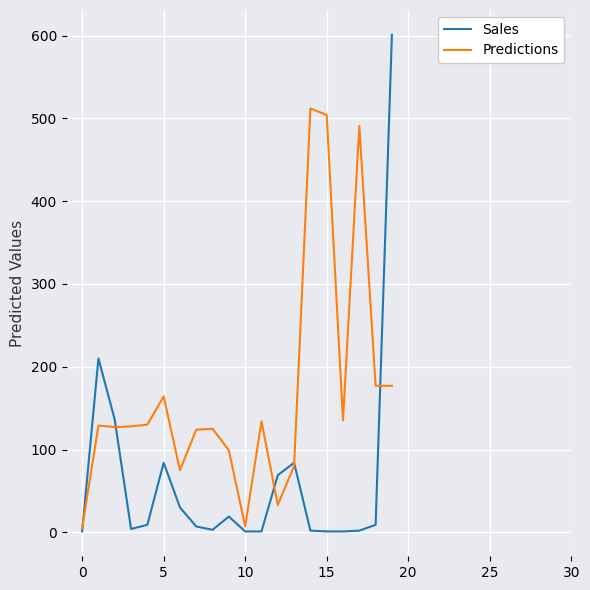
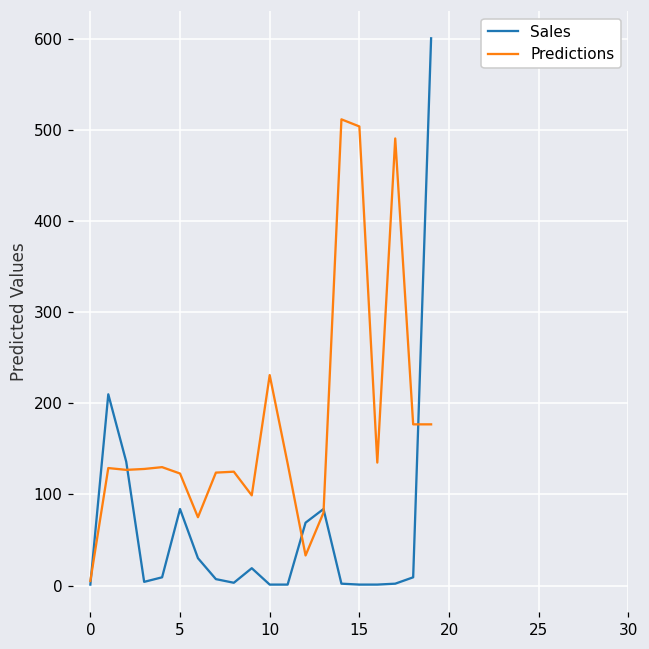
Predictions, 5: 160 -> 120
Predictions, 10: 10 -> 230
